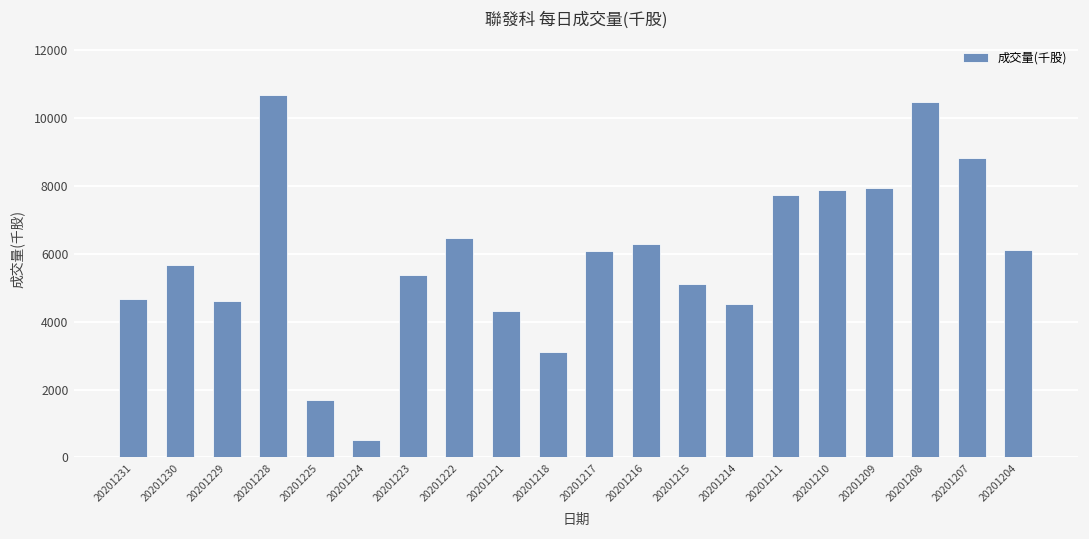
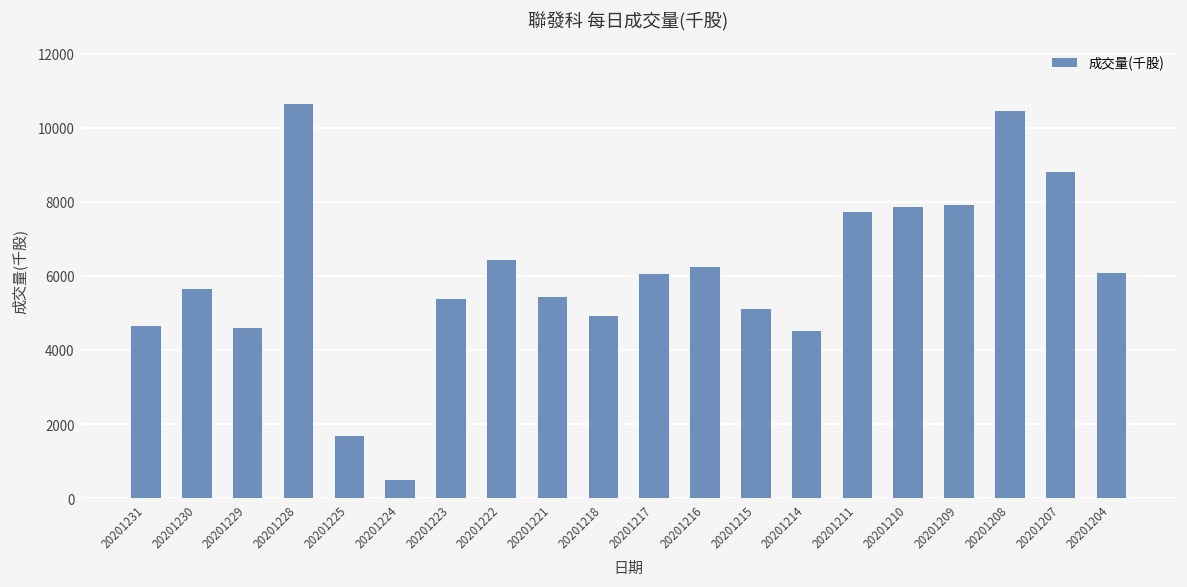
20201221: 4300 -> 5500
20201218: 3100 -> 4900
